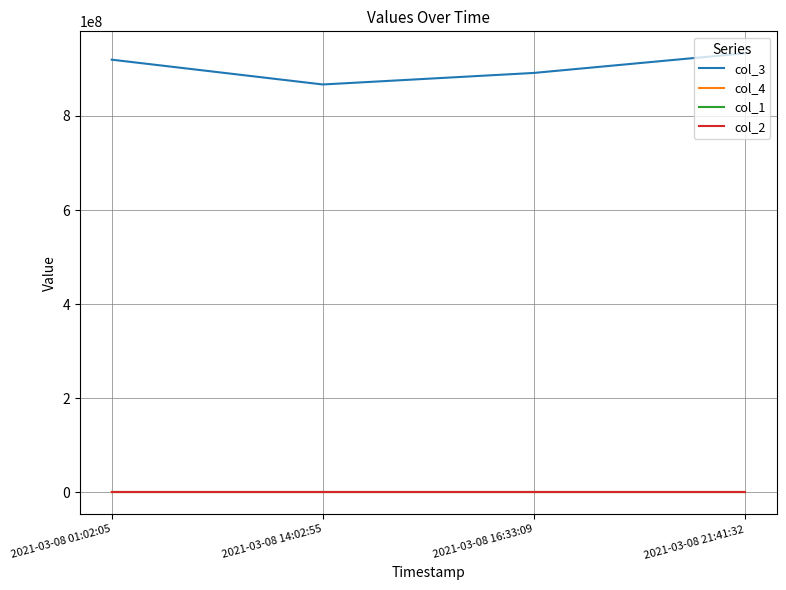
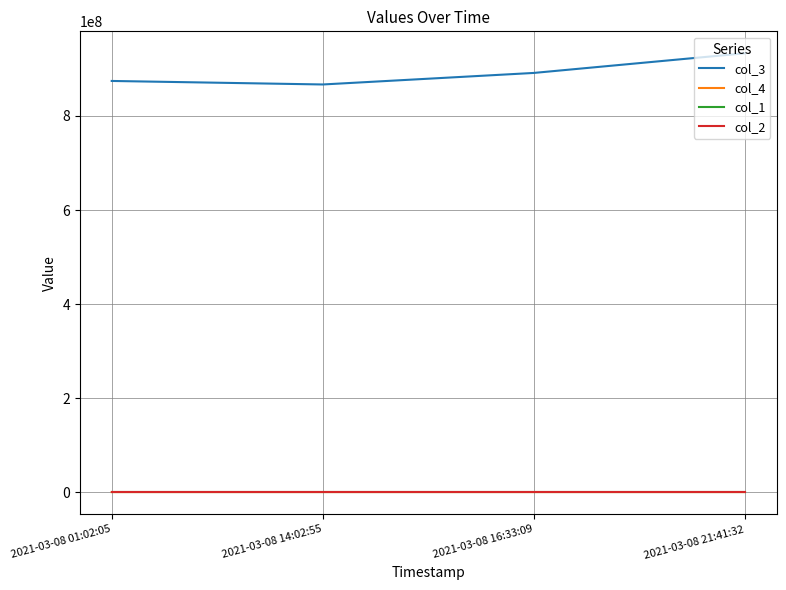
col_3, 2021-03-08 01:02:05: 920000000 -> 870000000
